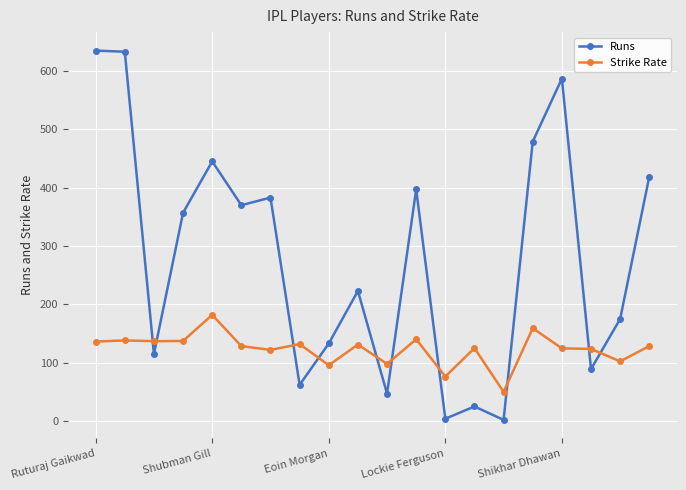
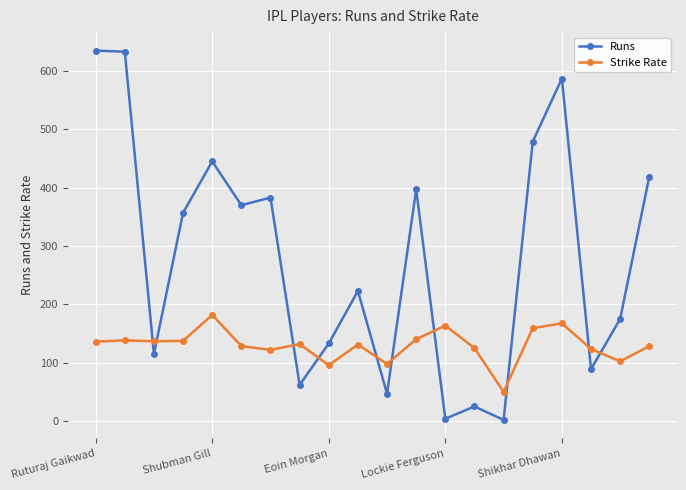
Strike Rate, Lockie Ferguson: 80 -> 160
Strike Rate, Shikhar Dhawan: 120 -> 170
